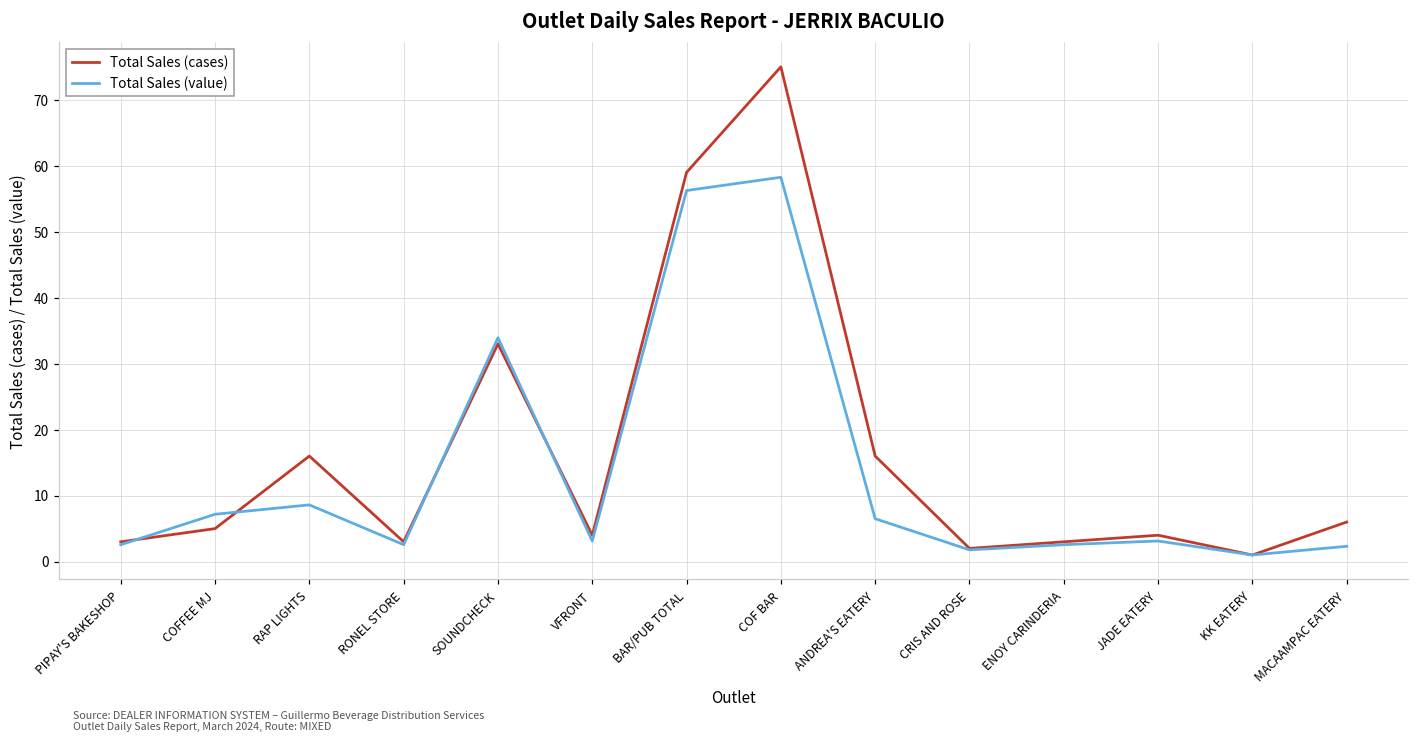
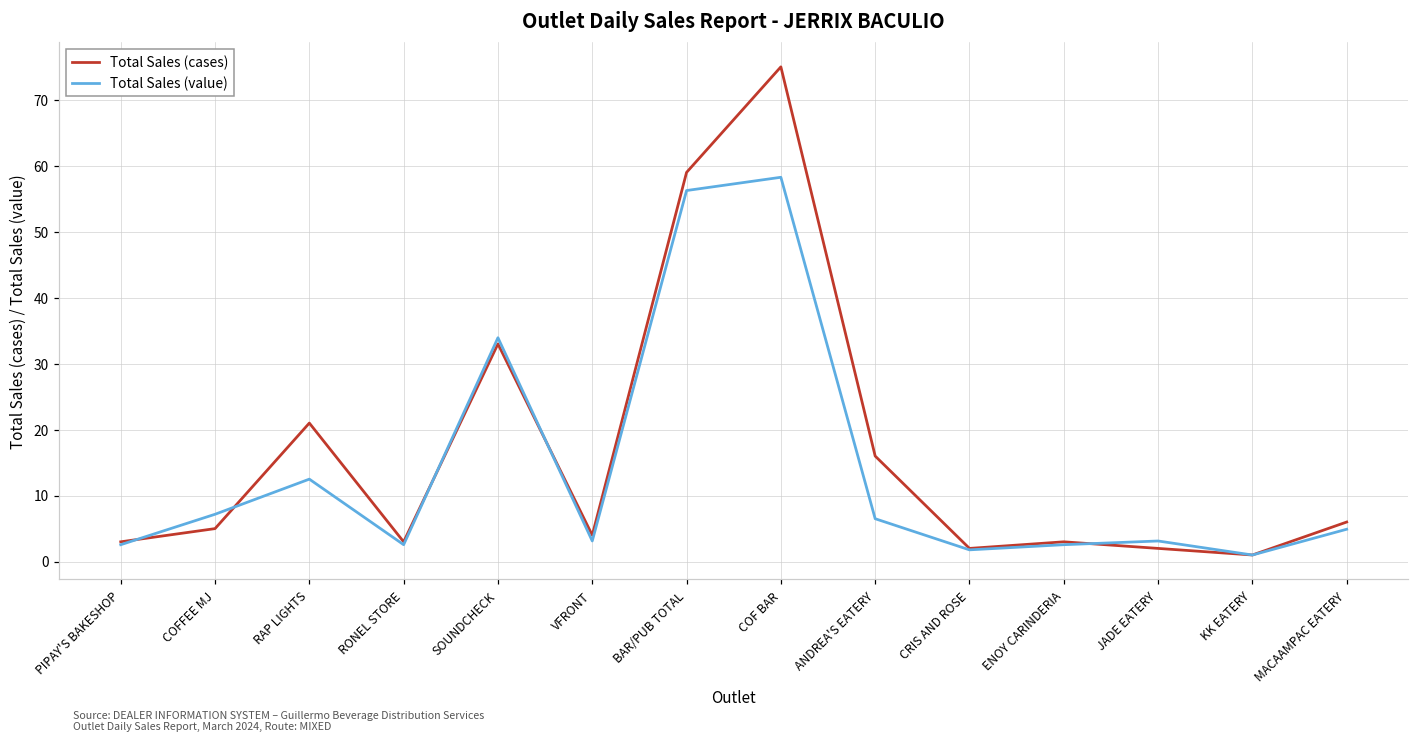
Total Sales (cases), RAP LIGHTS: 16 -> 21
Total Sales (value), RAP LIGHTS: 9 -> 13
Total Sales (cases), JADE EATERY: 4 -> 2
Total Sales (value), MACAAMPAC EATERY: 2 -> 5
